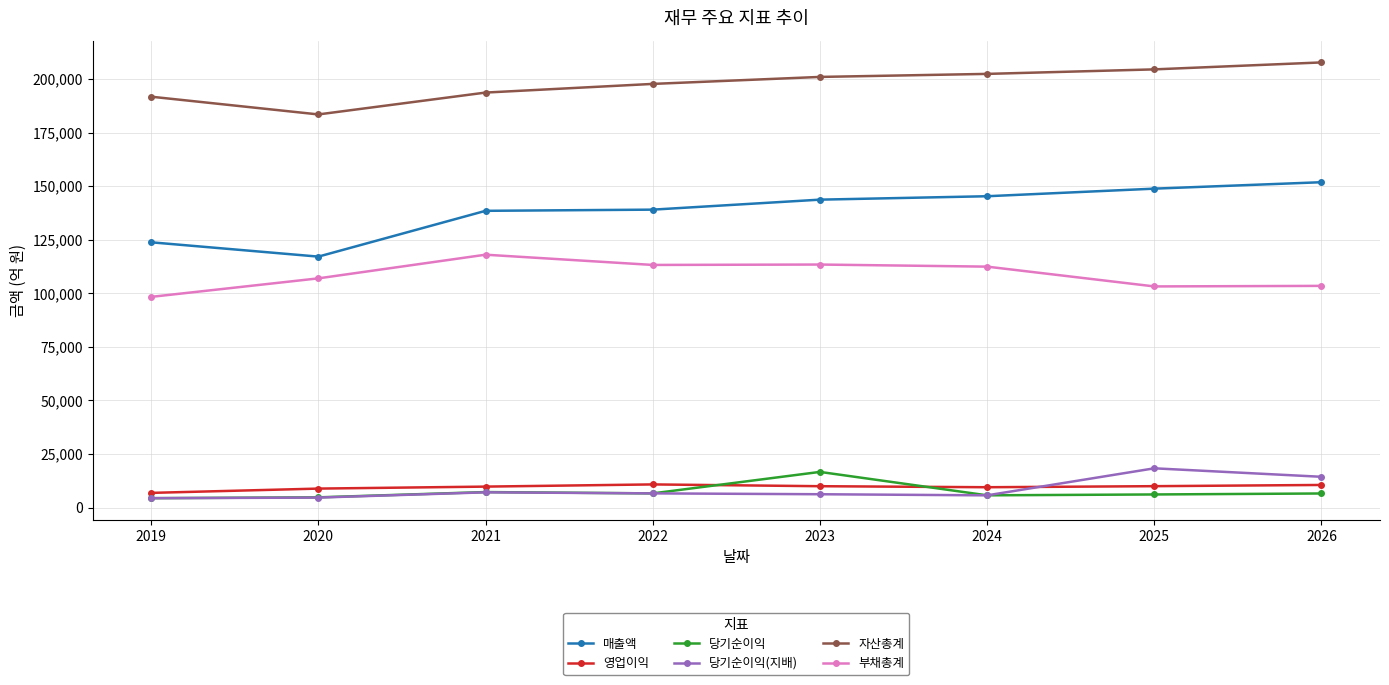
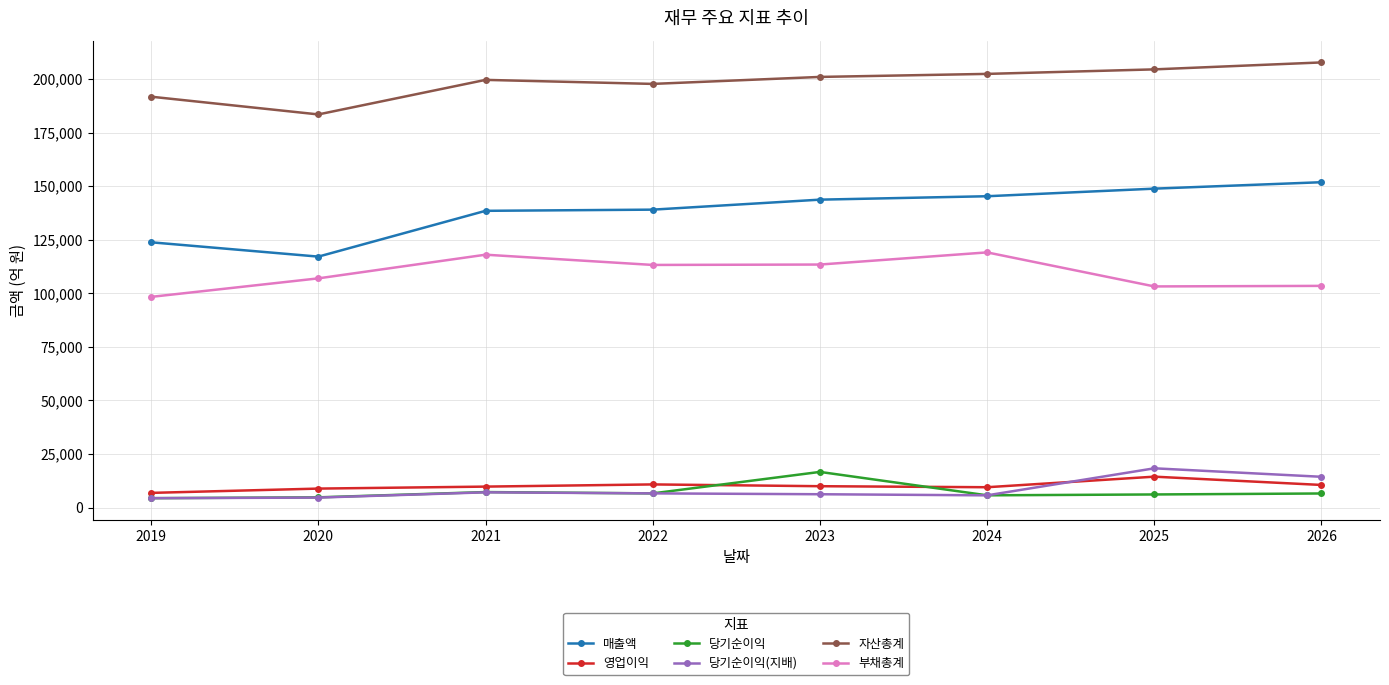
자산총계, 2021: 194,000 -> 200,000
부채총계, 2024: 112,000 -> 119,000
영업이익, 2025: 10,000 -> 14,000
